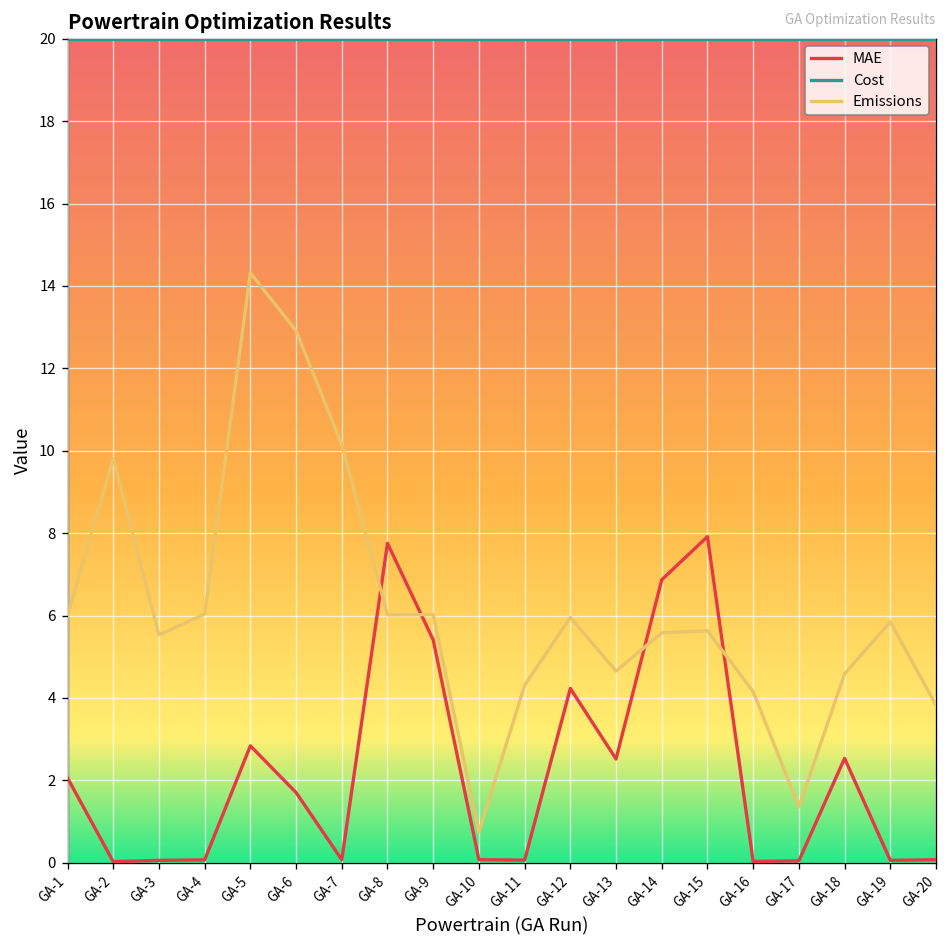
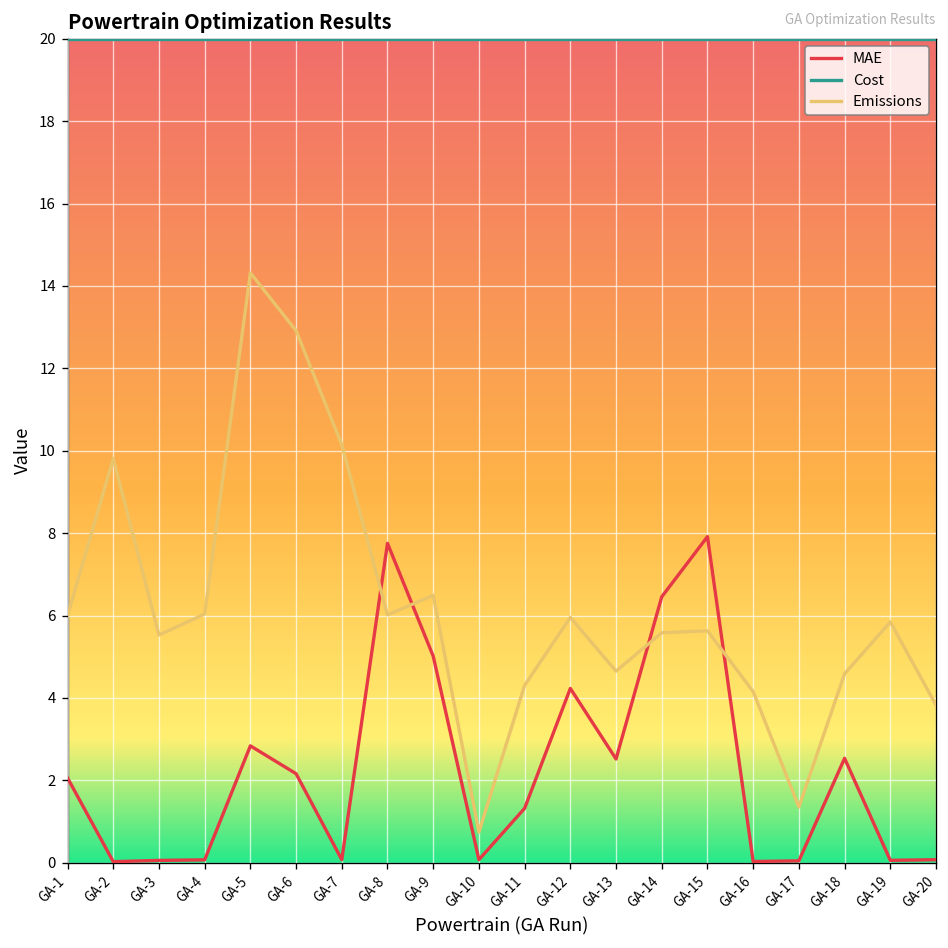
MAE, GA-6: 1.7 -> 2.2
MAE, GA-9: 5.4 -> 5.0
Emissions, GA-9: 6.0 -> 6.5
MAE, GA-11: 0.1 -> 1.3
MAE, GA-14: 6.9 -> 6.5
